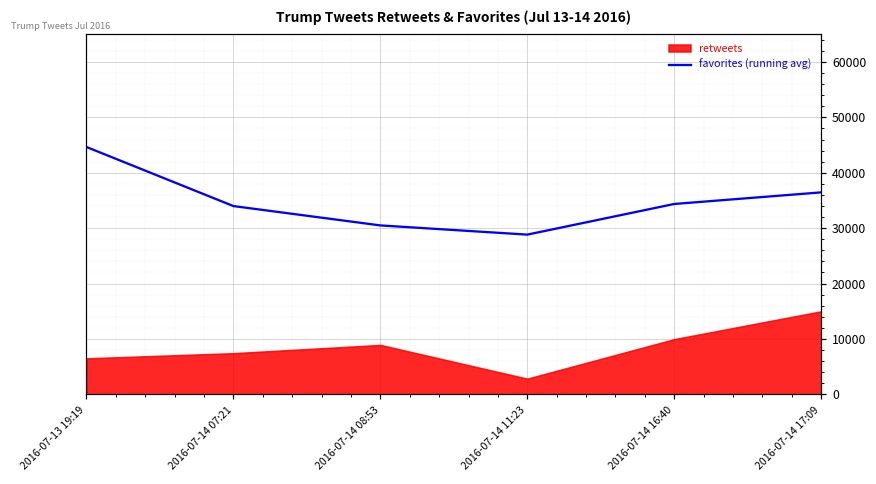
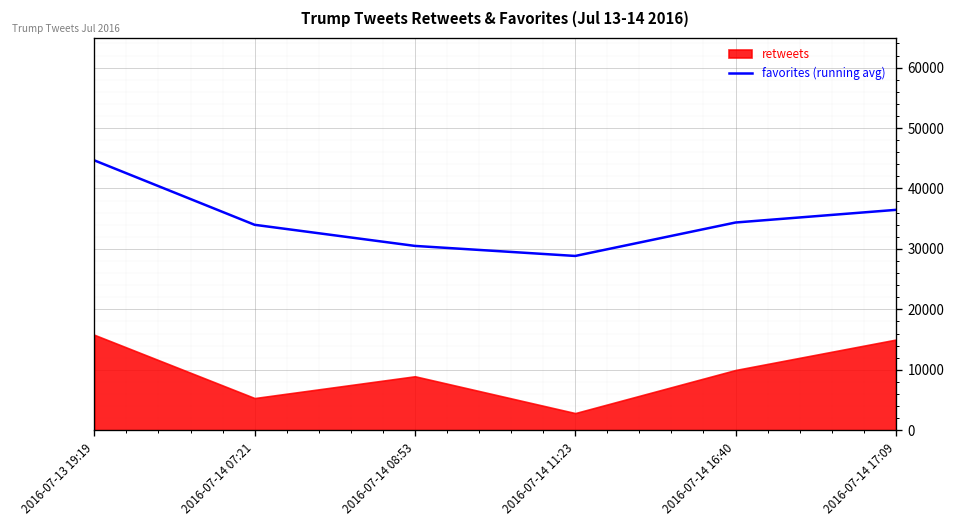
retweets, 2016-07-13 19:19: 6000 -> 16000
retweets, 2016-07-14 07:21: 7000 -> 5000
